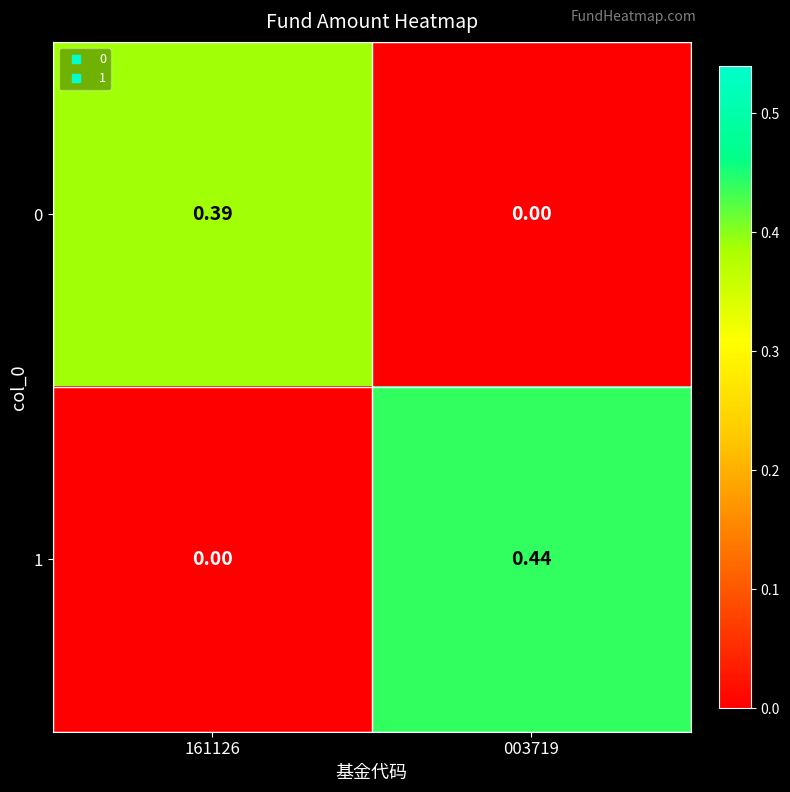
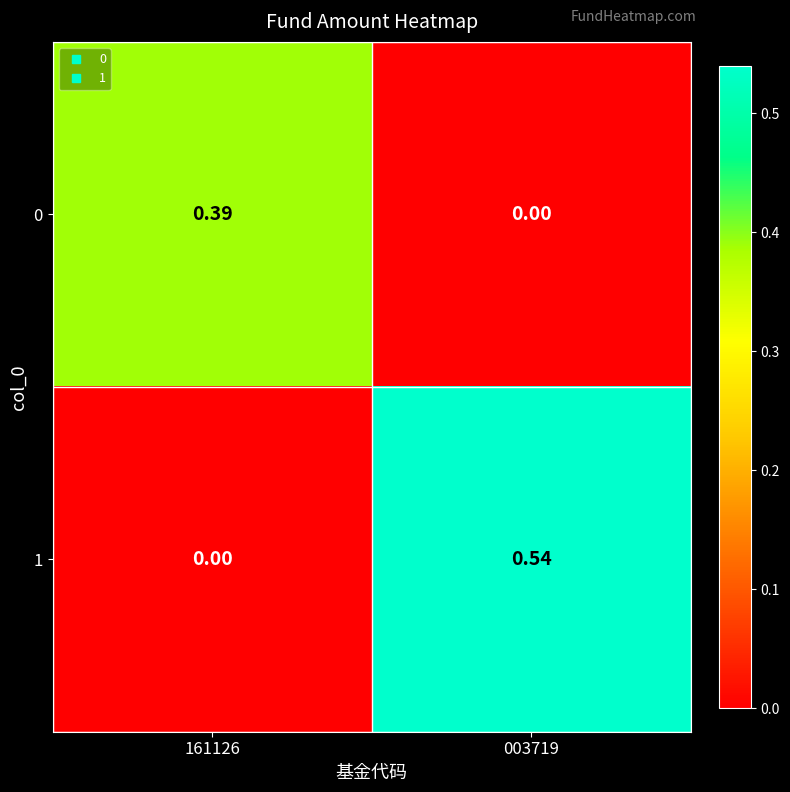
1, 003719: 0.44 -> 0.54
